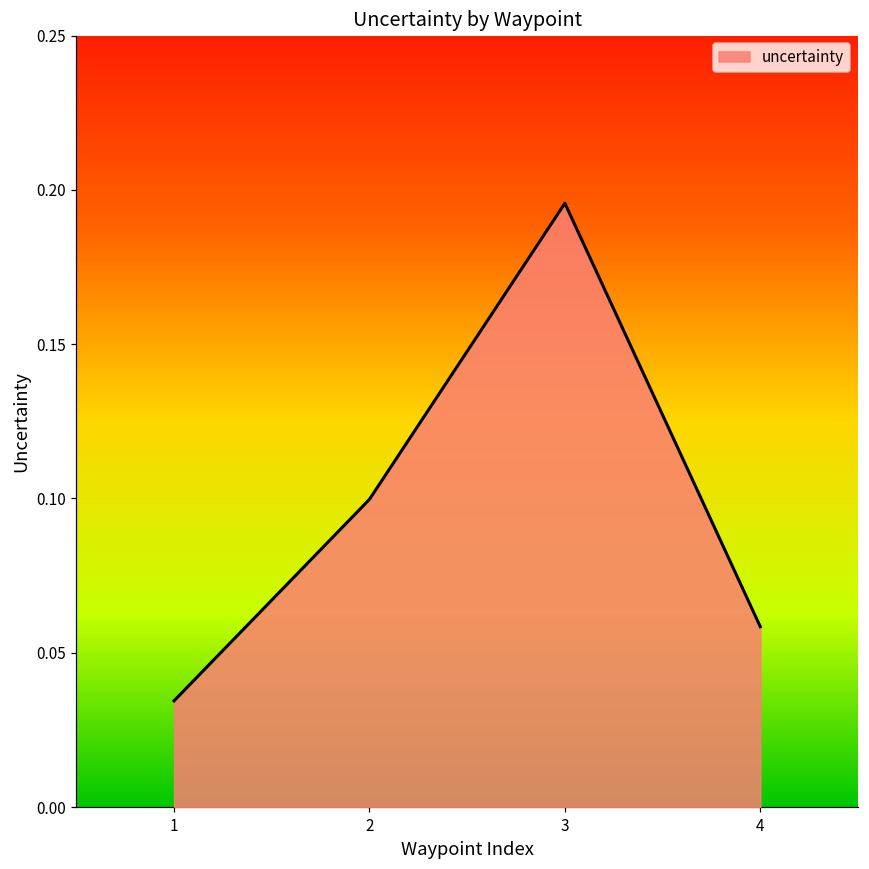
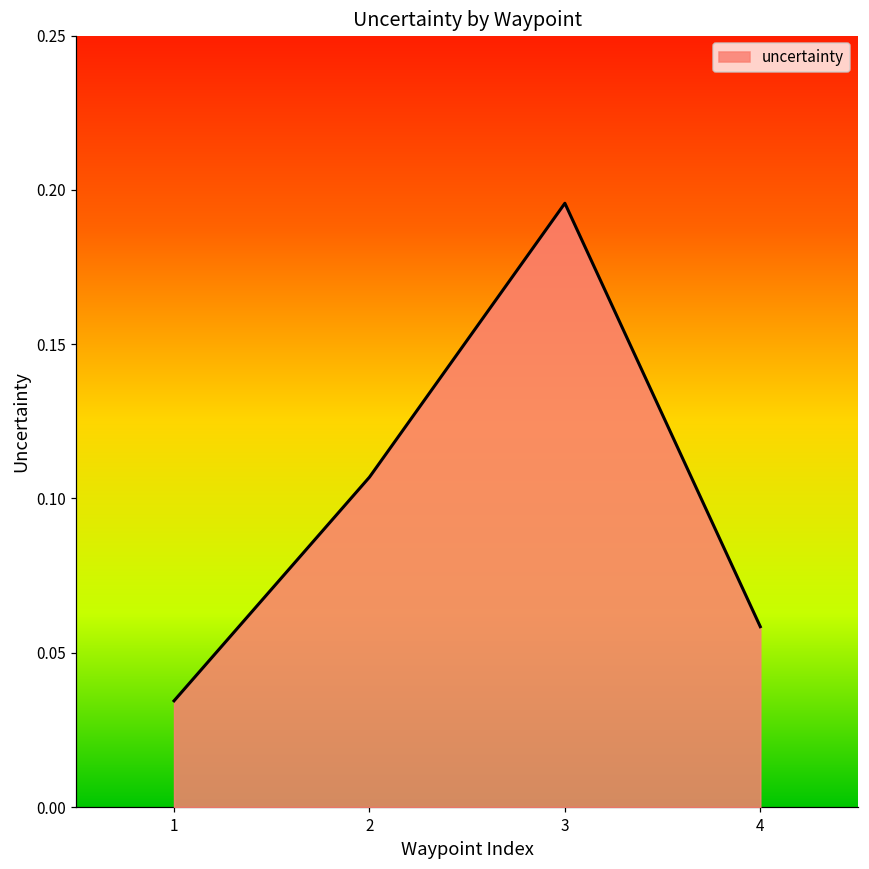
2: 0.100 -> 0.107
